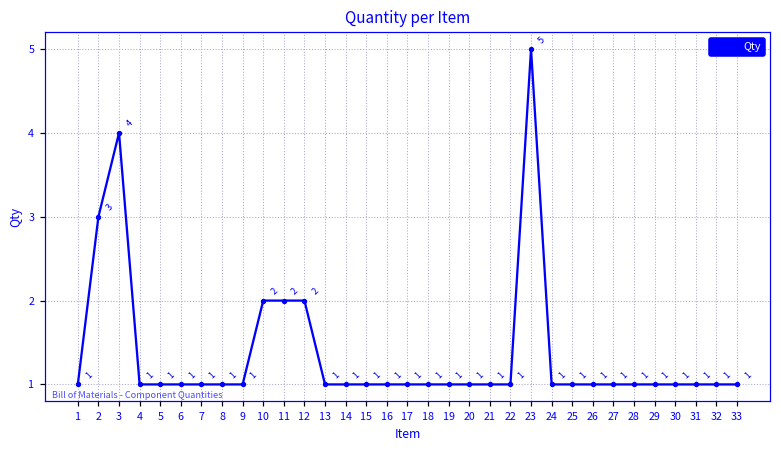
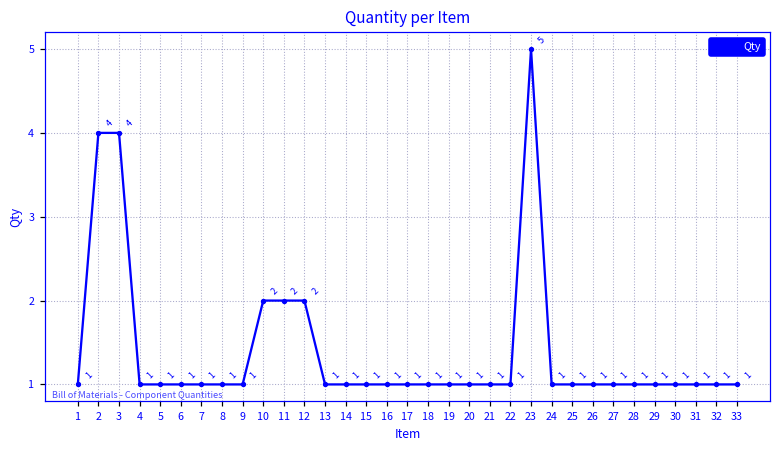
2: 3 -> 4
